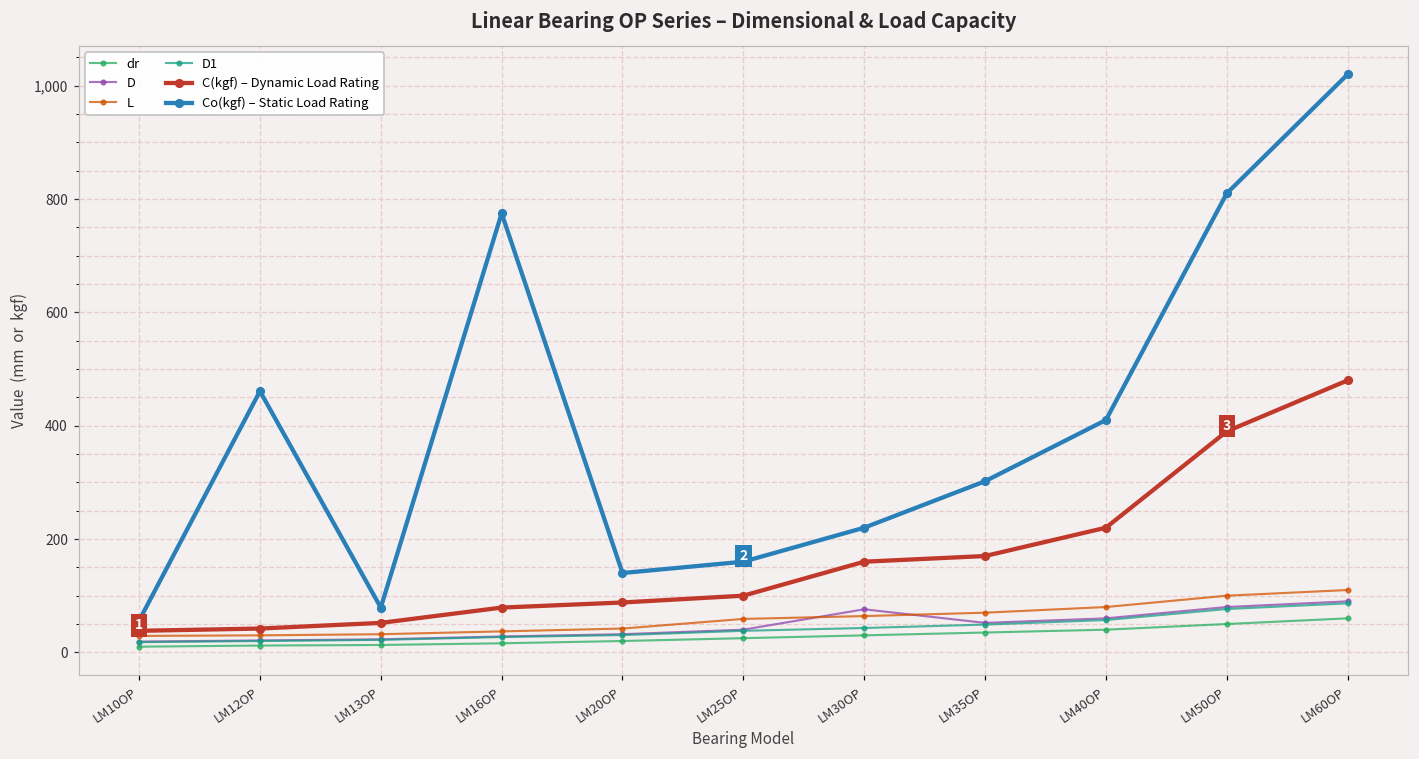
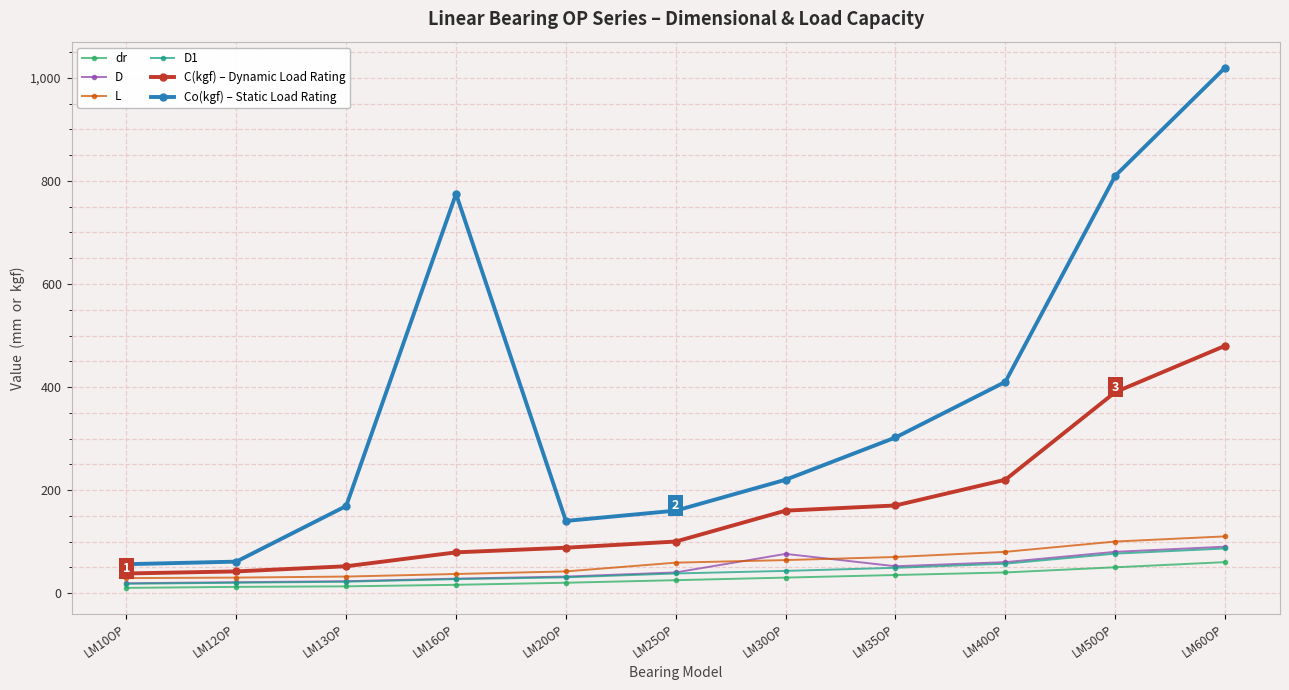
Co(kgf) – Static Load Rating, LM12OP: 460 -> 60
Co(kgf) – Static Load Rating, LM13OP: 80 -> 170
